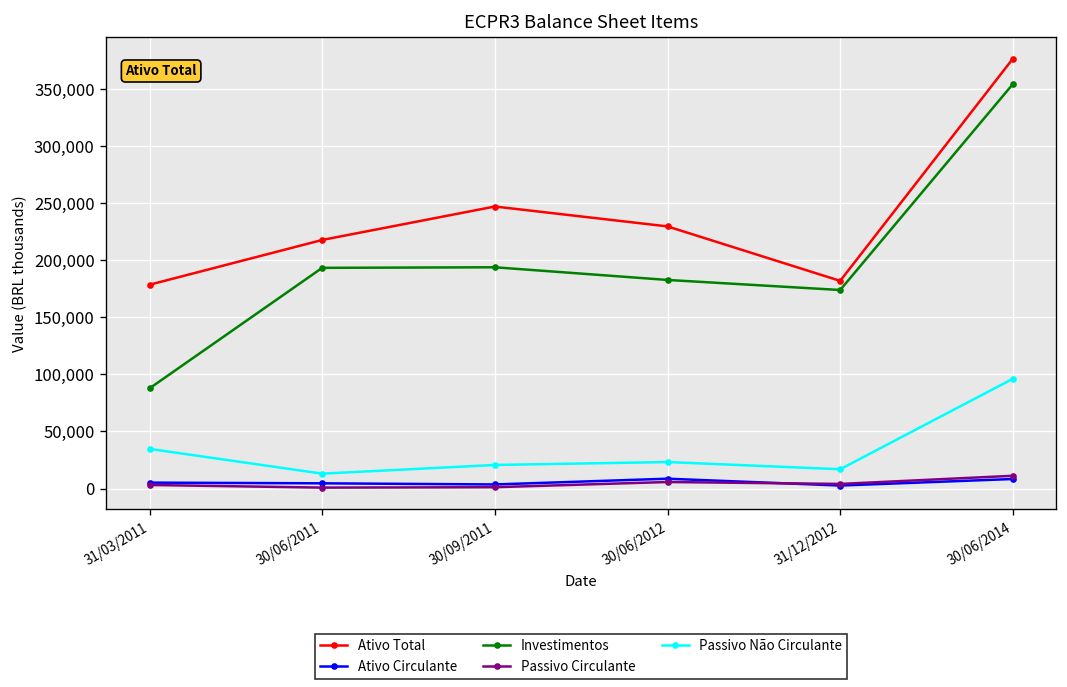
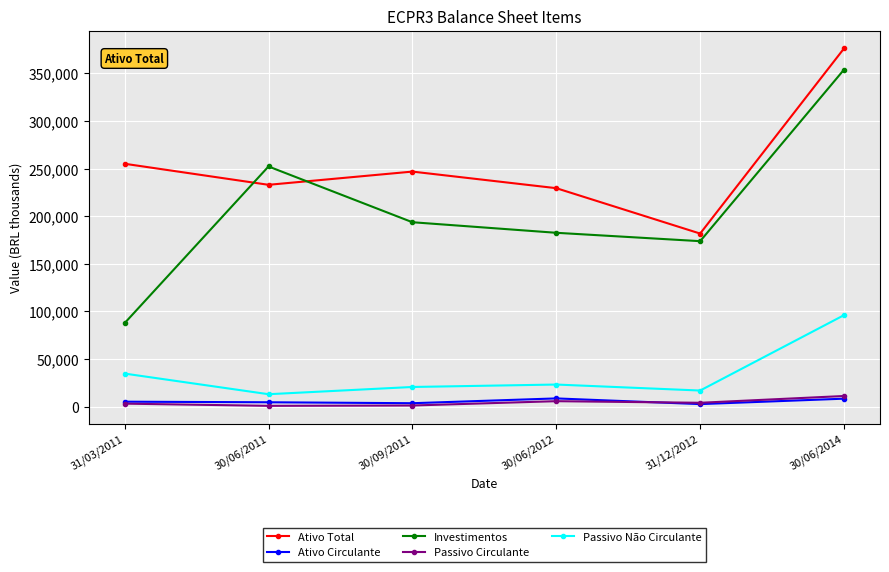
Ativo Total, 31/03/2011: 180,000 -> 260,000
Ativo Total, 30/06/2011: 220,000 -> 230,000
Investimentos, 30/06/2011: 190,000 -> 250,000
